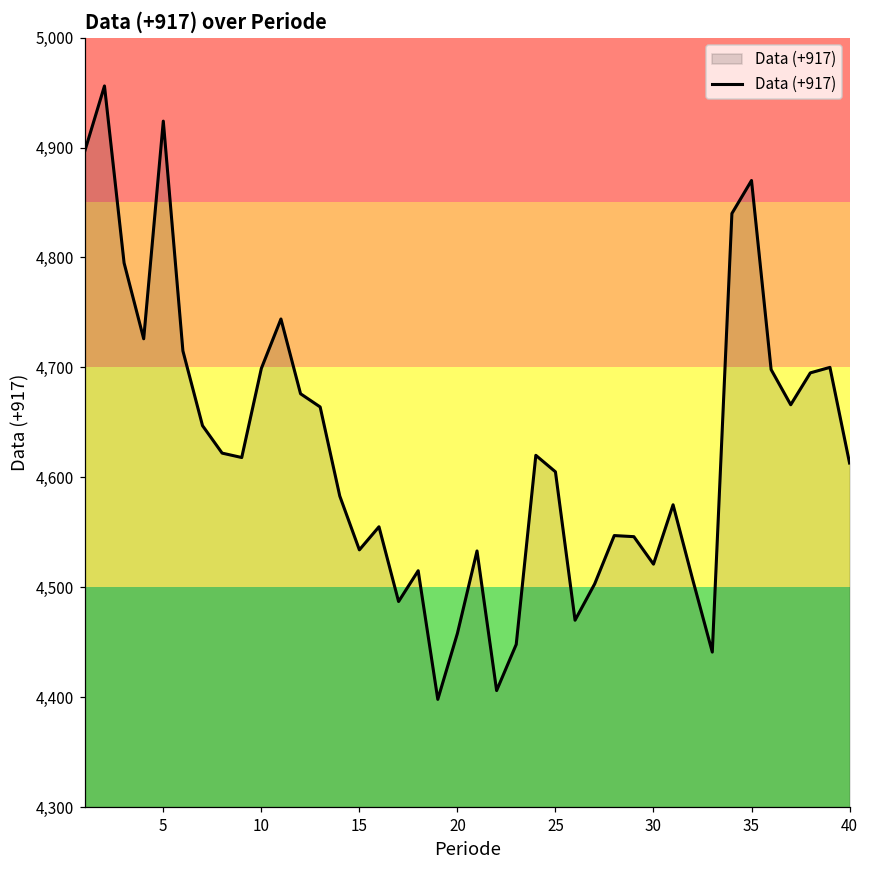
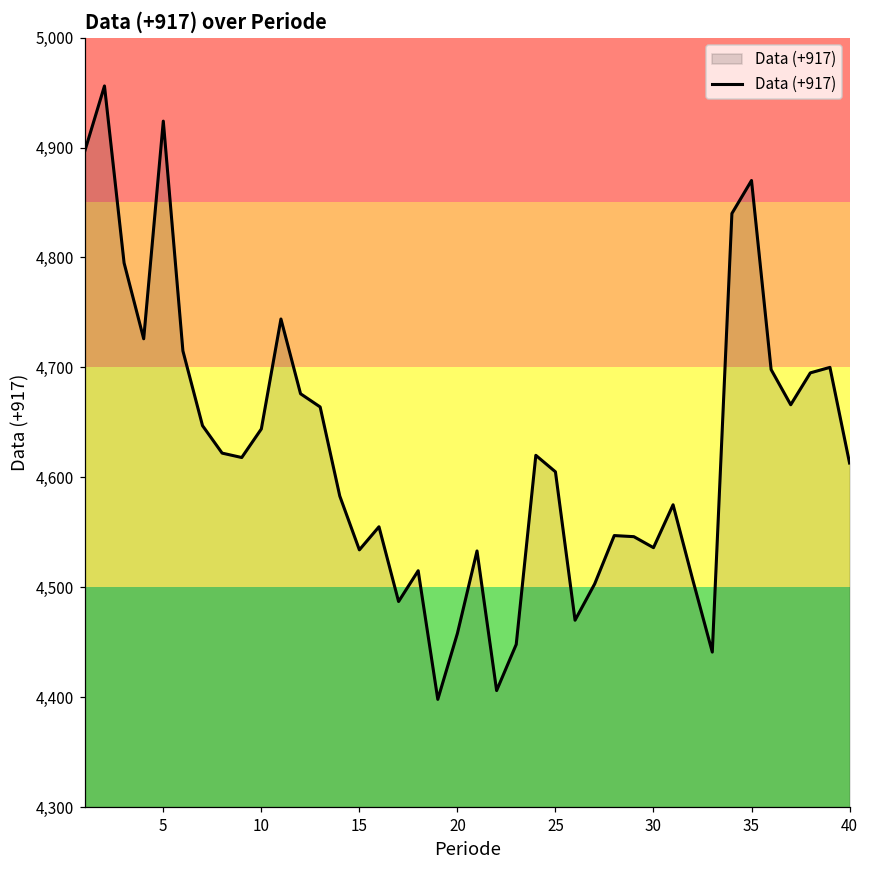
10: 4,700 -> 4,640
30: 4,520 -> 4,540
